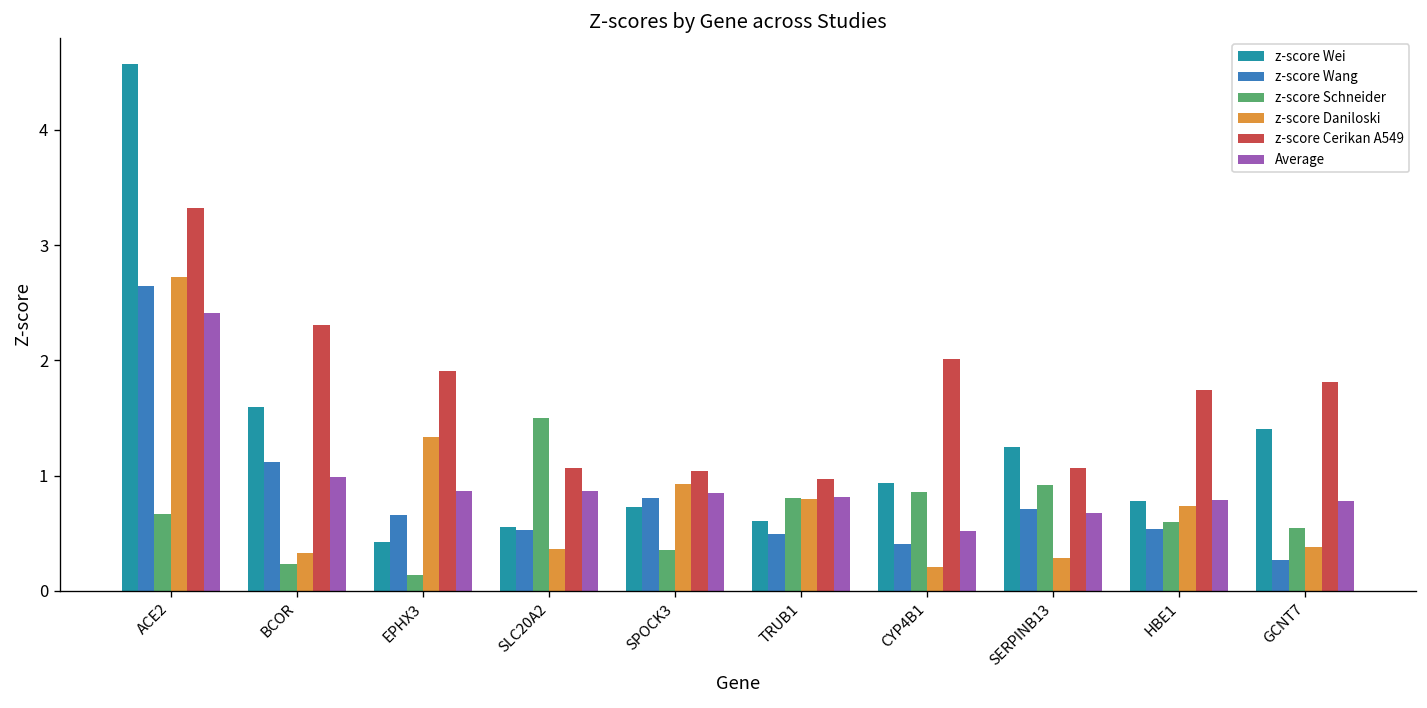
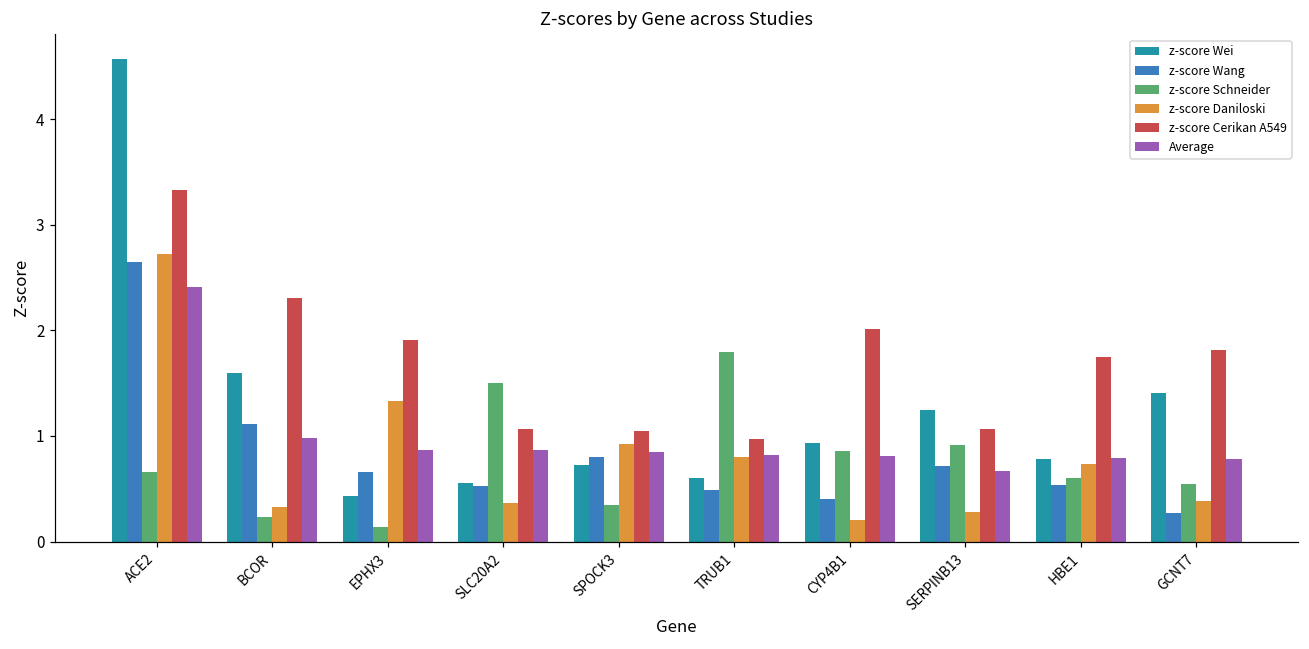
z-score Schneider, TRUB1: 0.8 -> 1.8
Average, CYP4B1: 0.5 -> 0.8
